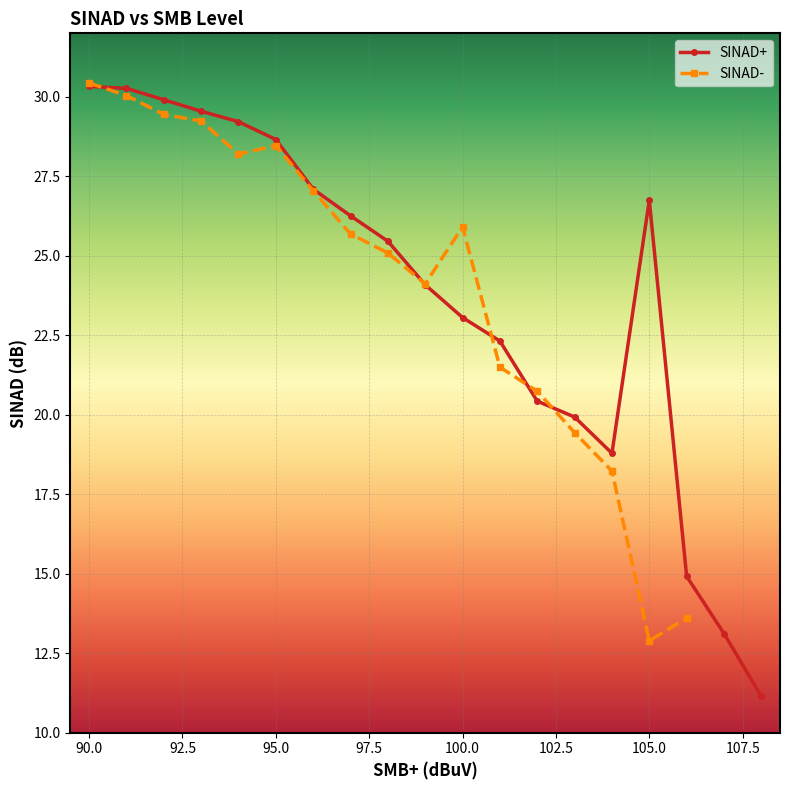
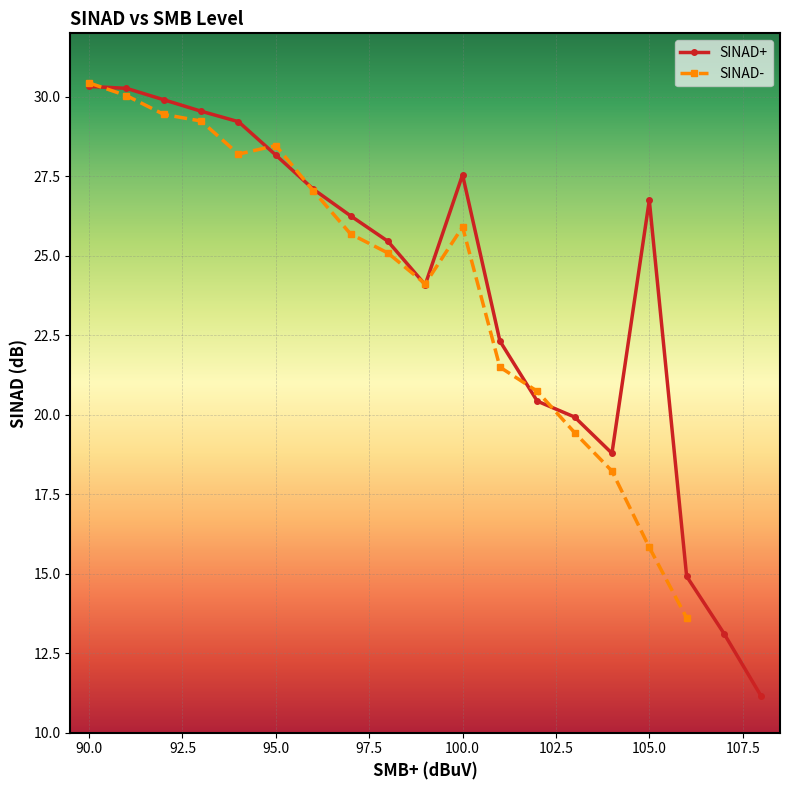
SINAD+, 95.0: 28.7 -> 28.2
SINAD+, 100.0: 23.1 -> 27.6
SINAD-, 105.0: 12.9 -> 15.8
